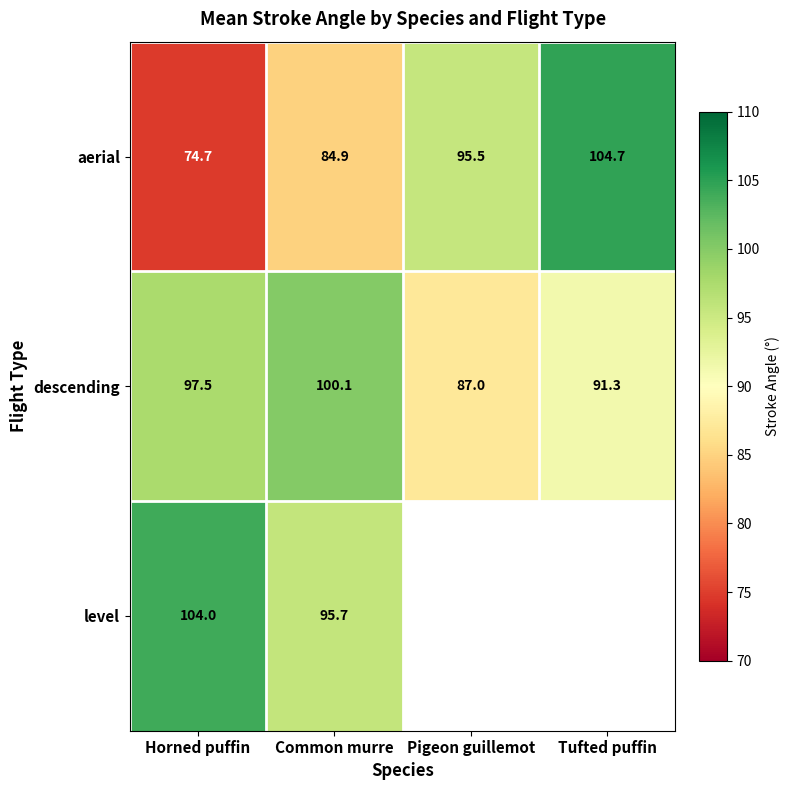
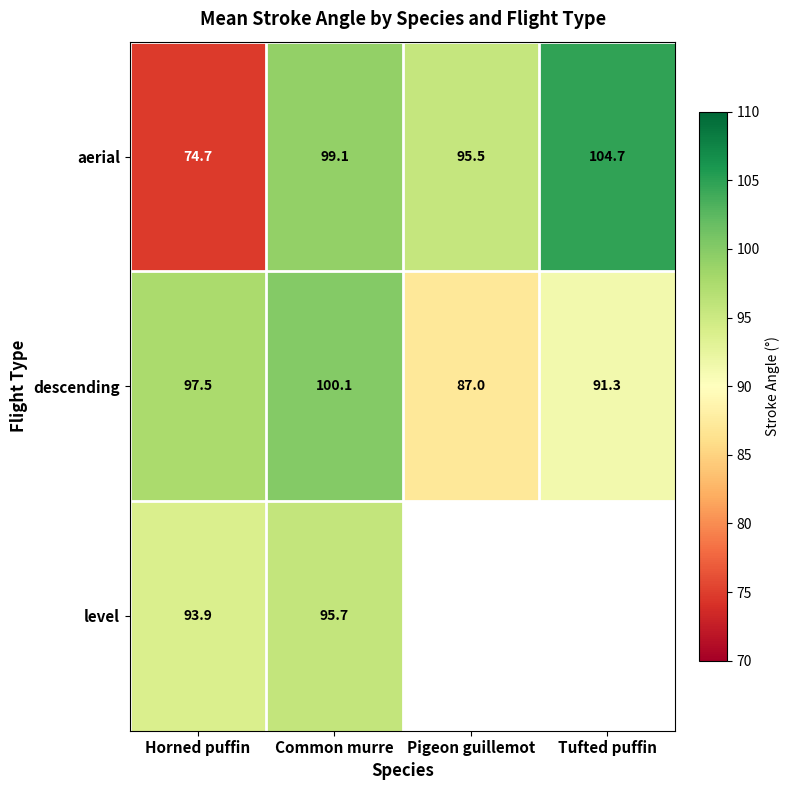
aerial, Common murre: 84.9 -> 99.1
level, Horned puffin: 104.0 -> 93.9
